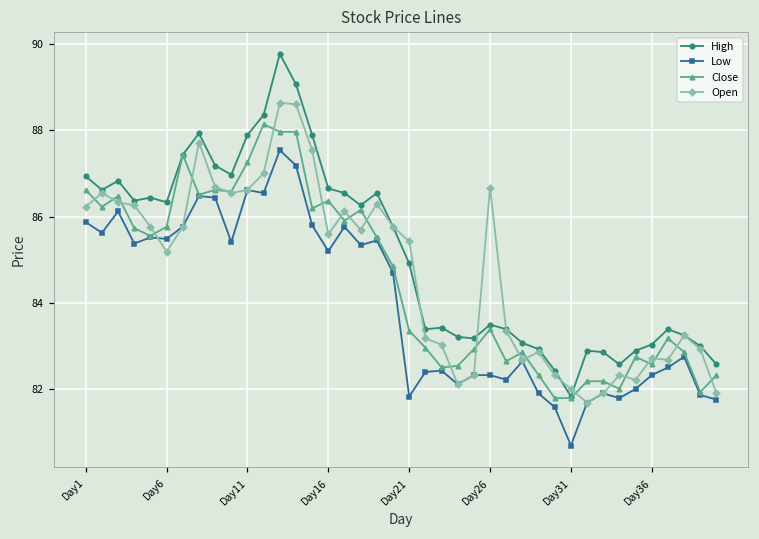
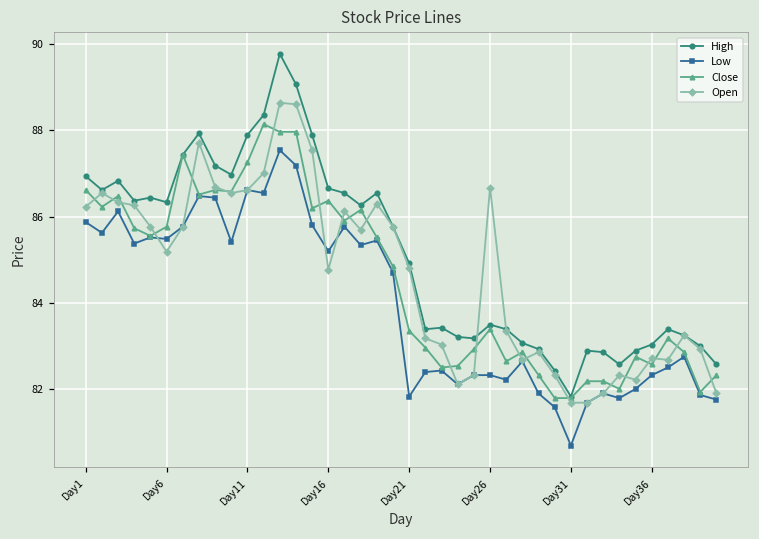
Open, Day16: 85.6 -> 84.8
Open, Day21: 85.4 -> 84.8
Open, Day31: 82.0 -> 81.7
